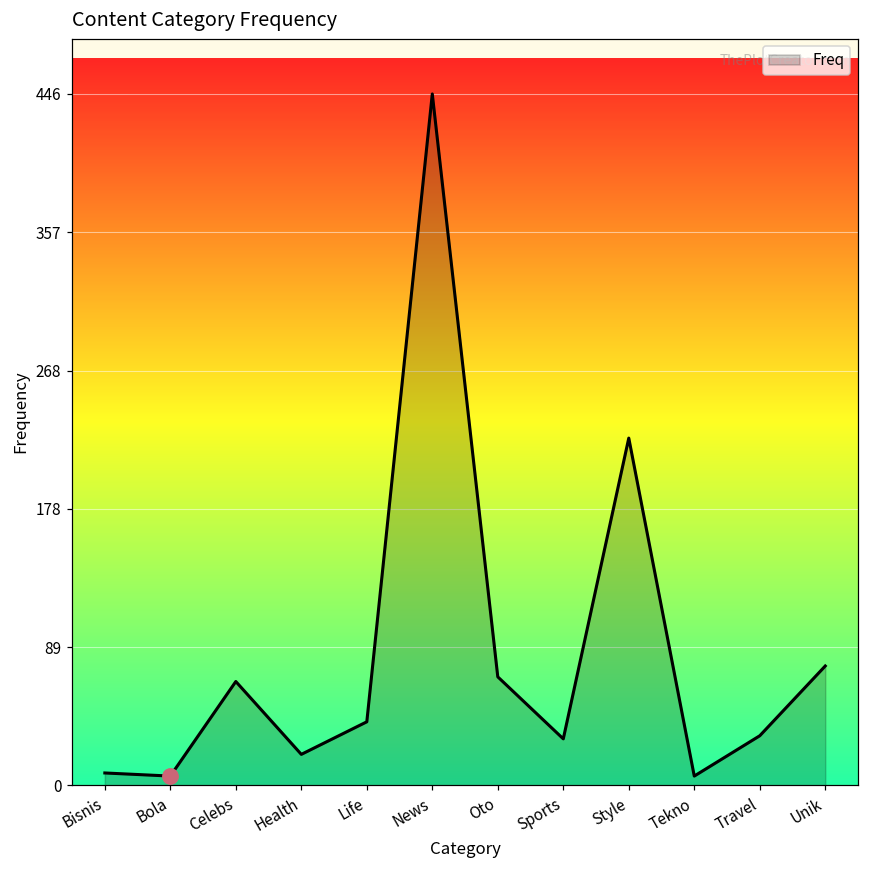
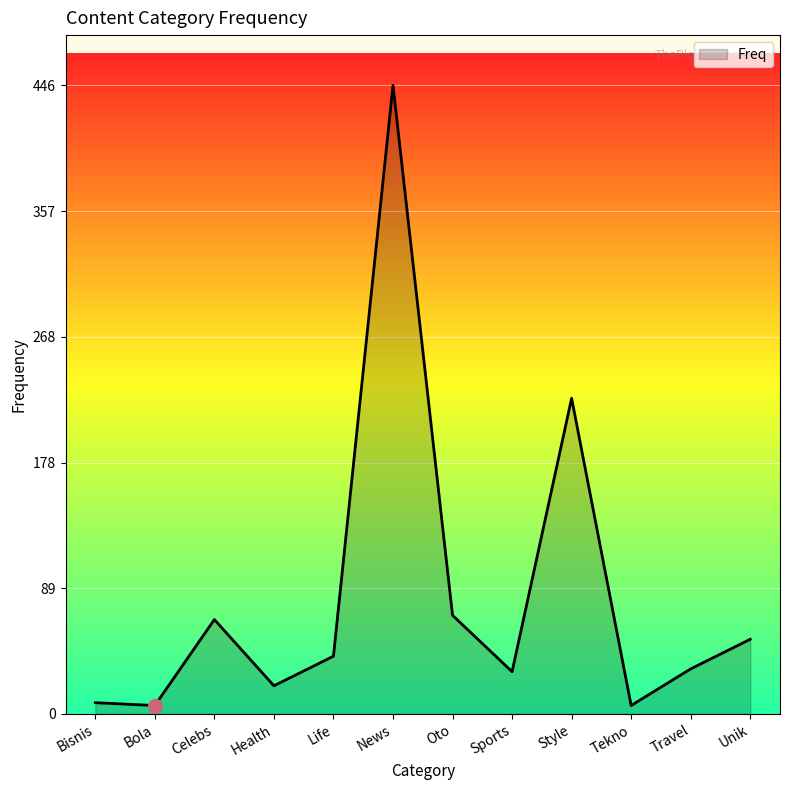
Freq, Unik: 77 -> 53
